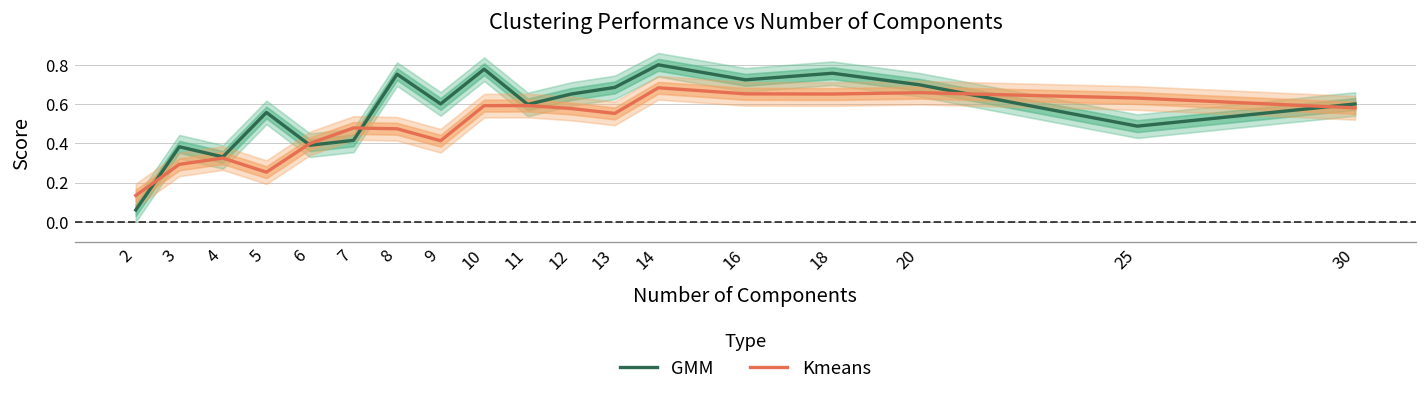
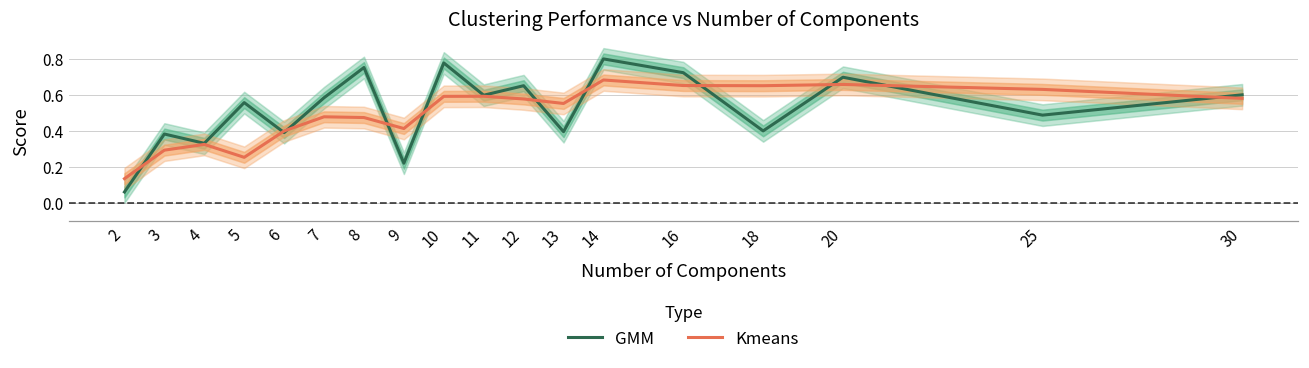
GMM, 7: 0.42 -> 0.58
GMM, 9: 0.60 -> 0.22
GMM, 13: 0.69 -> 0.40
GMM, 18: 0.76 -> 0.40
